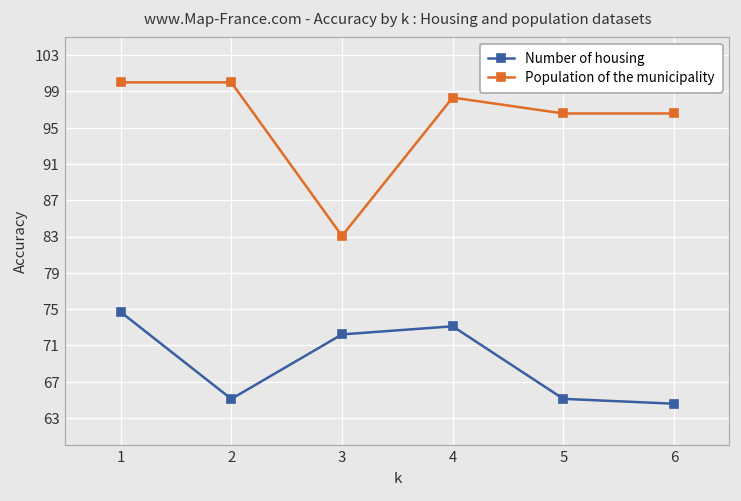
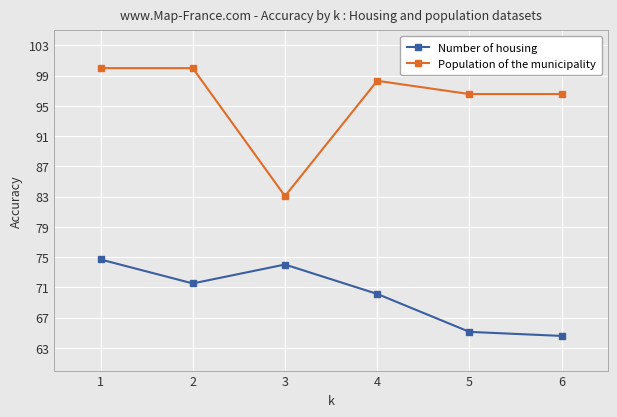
Number of housing, 2: 65 -> 72
Number of housing, 3: 72 -> 74
Number of housing, 4: 73 -> 70
